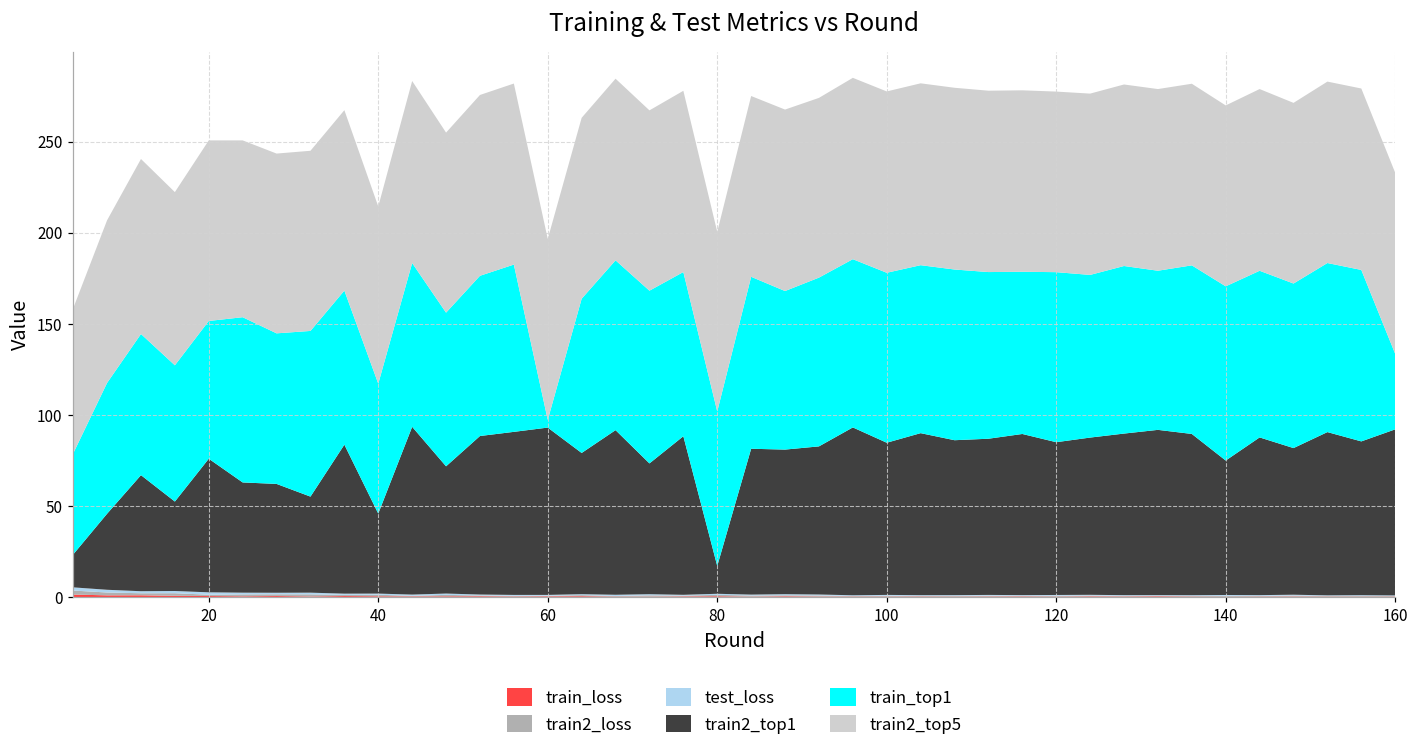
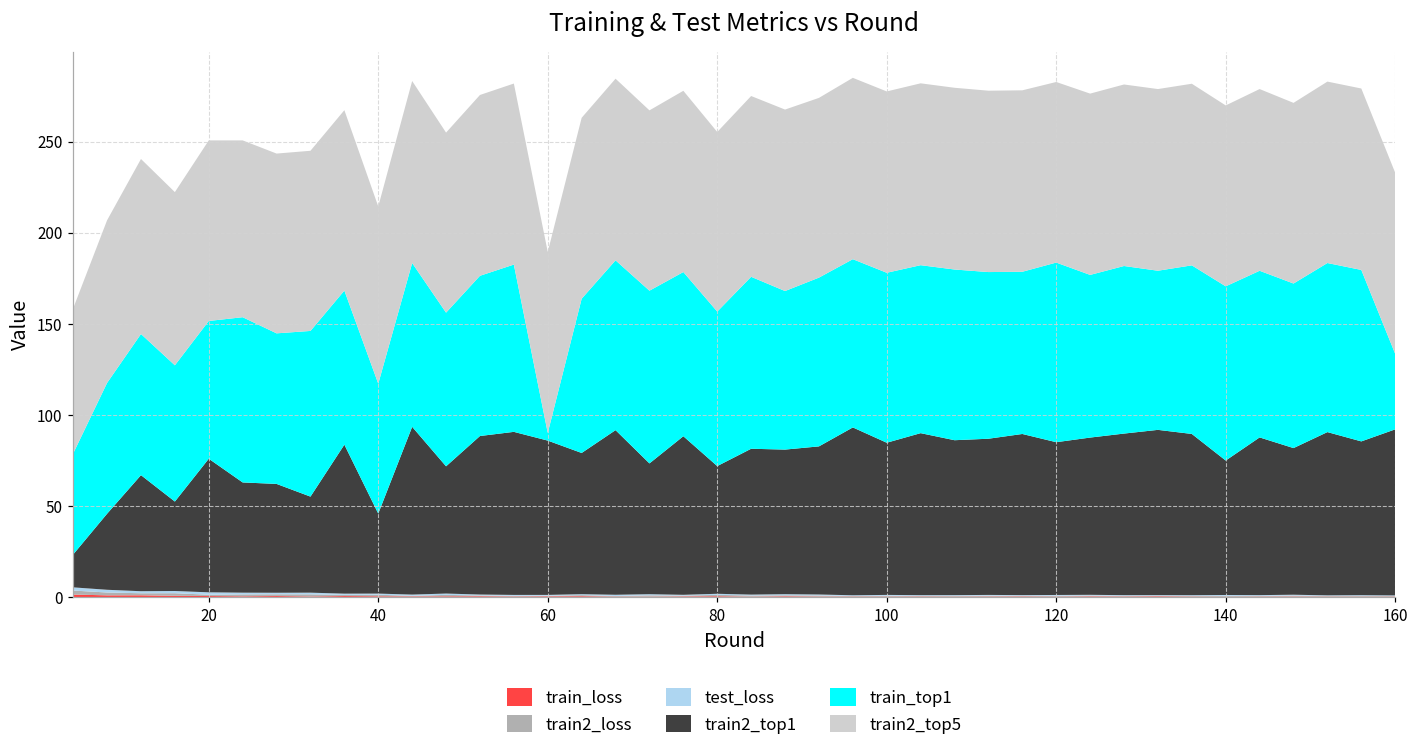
train2_top1, 60: 92 -> 85
train2_top1, 80: 15 -> 70
train_top1, 120: 93 -> 99
